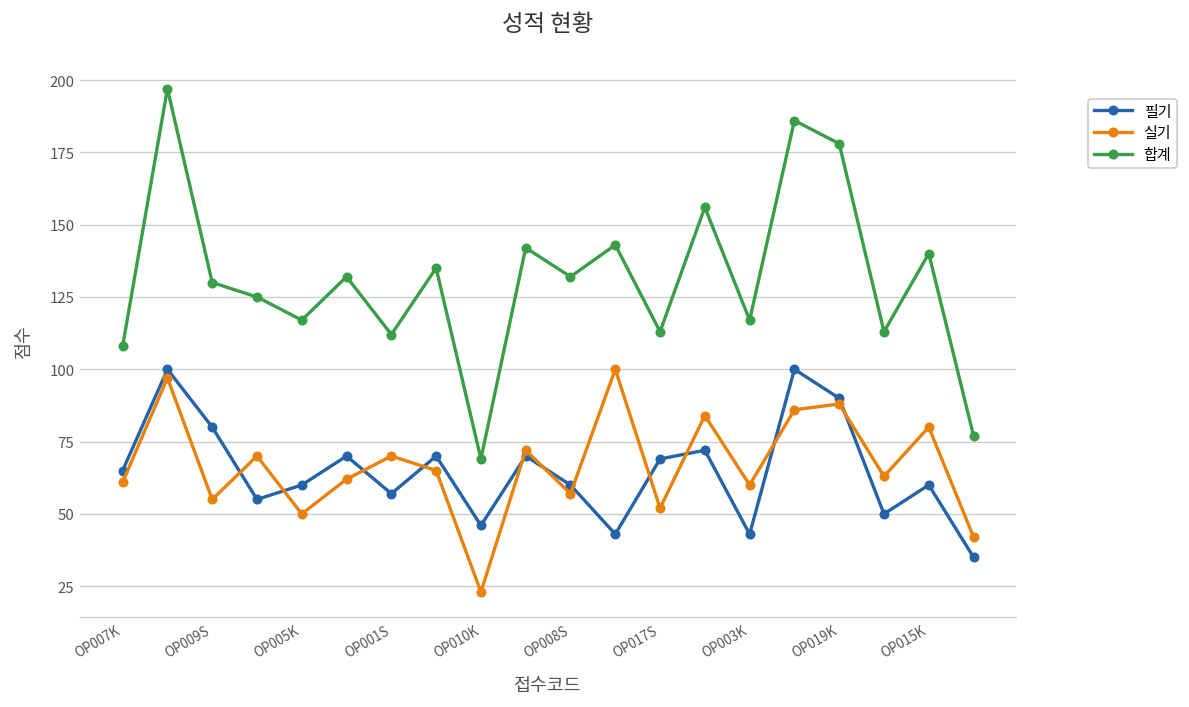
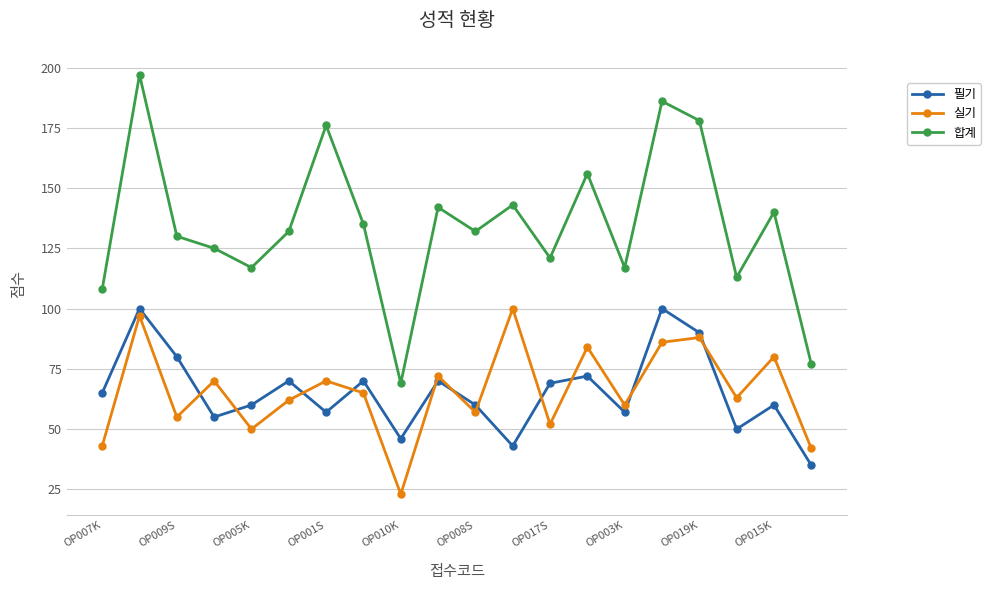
실기, OP007K: 61 -> 43
합계, OP001S: 112 -> 176
합계, OP017S: 113 -> 121
필기, OP003K: 43 -> 57
